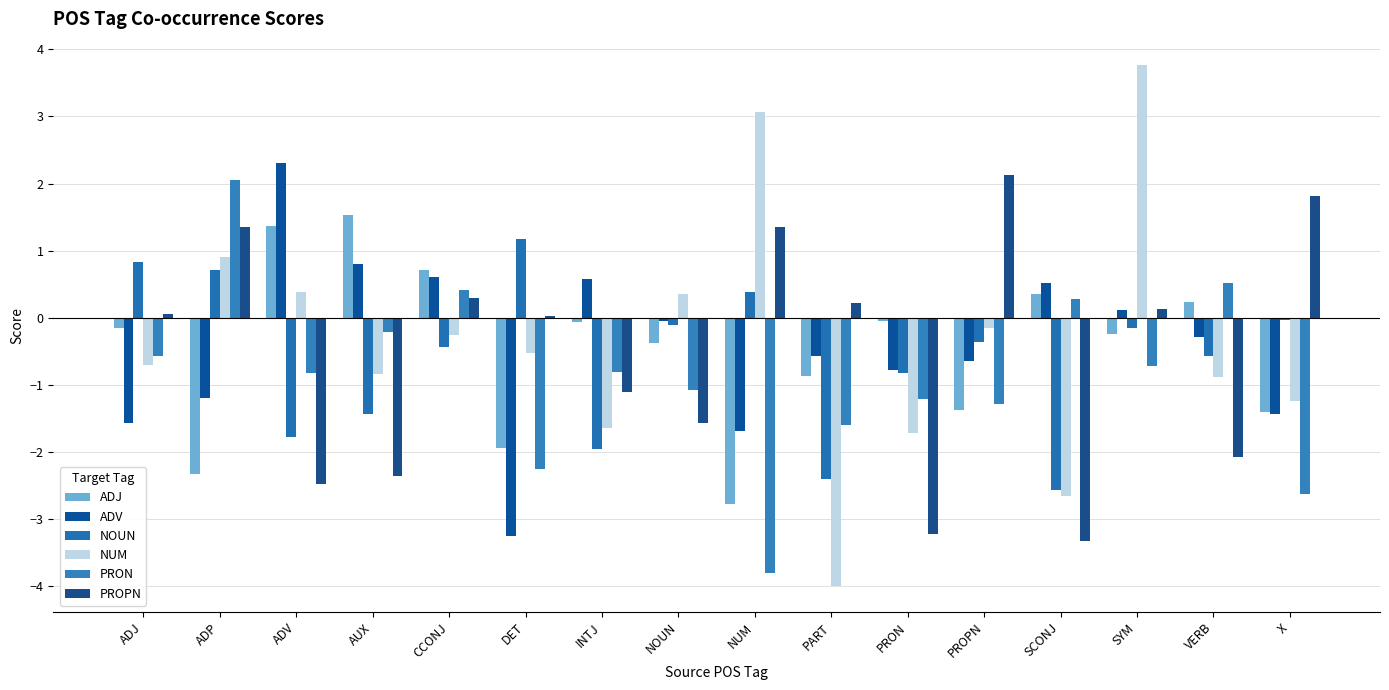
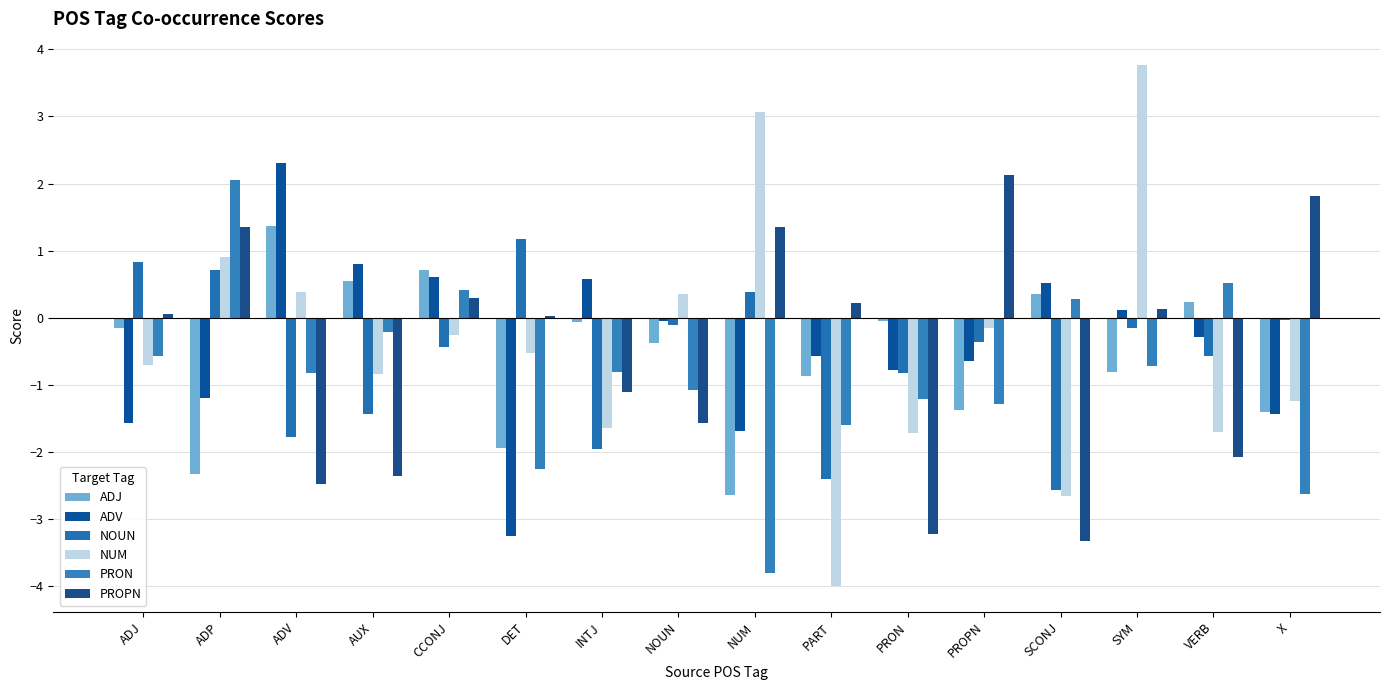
ADJ, AUX: 1.5 -> 0.5
ADJ, NUM: -2.8 -> -2.6
ADJ, SYM: -0.2 -> -0.8
NUM, VERB: -0.9 -> -1.7
